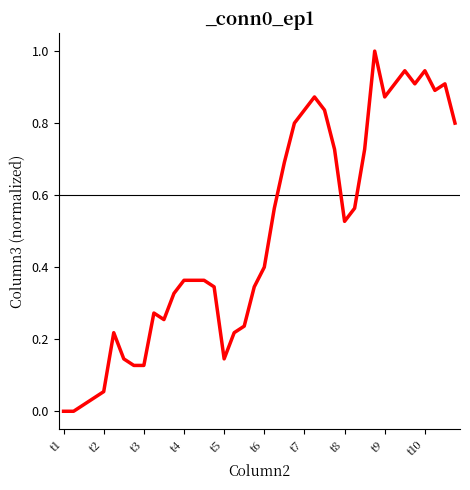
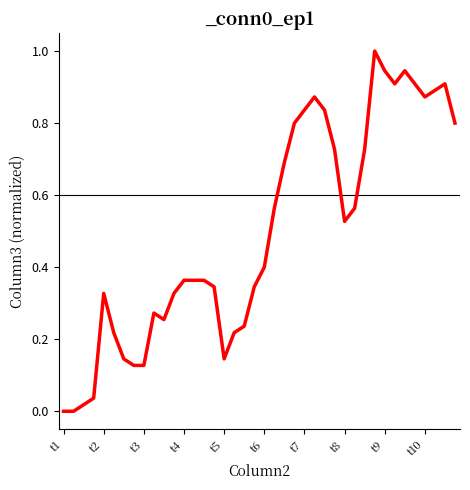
t2: 0.05 -> 0.33
t9: 0.87 -> 0.95
t10: 0.95 -> 0.87
